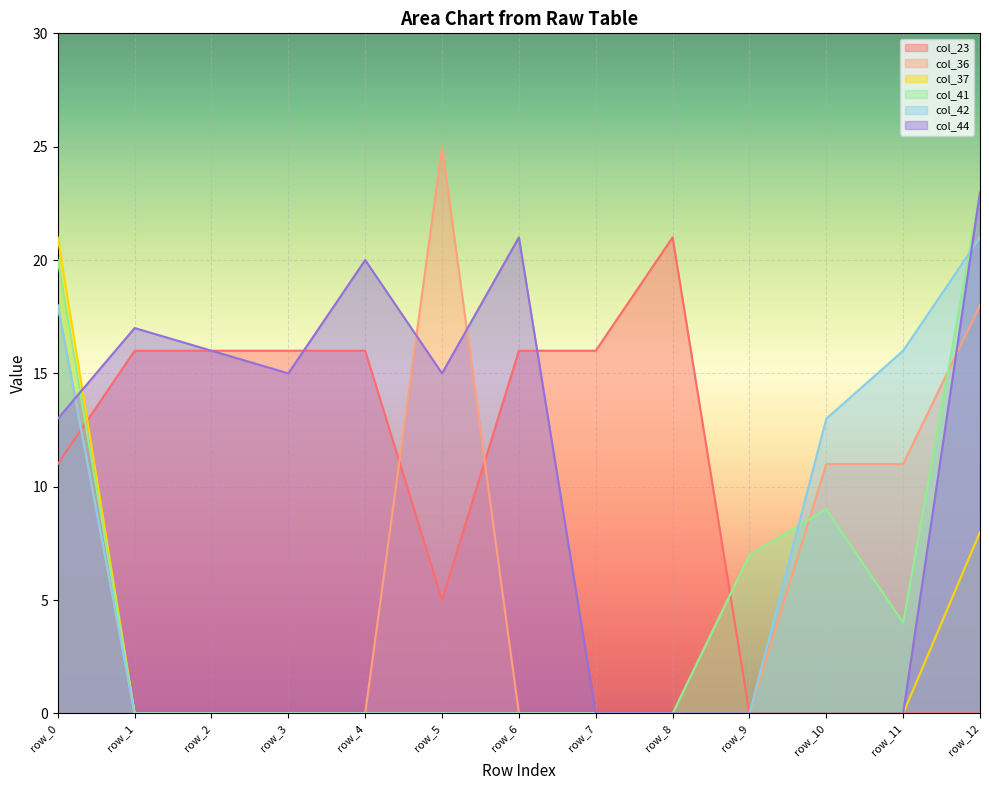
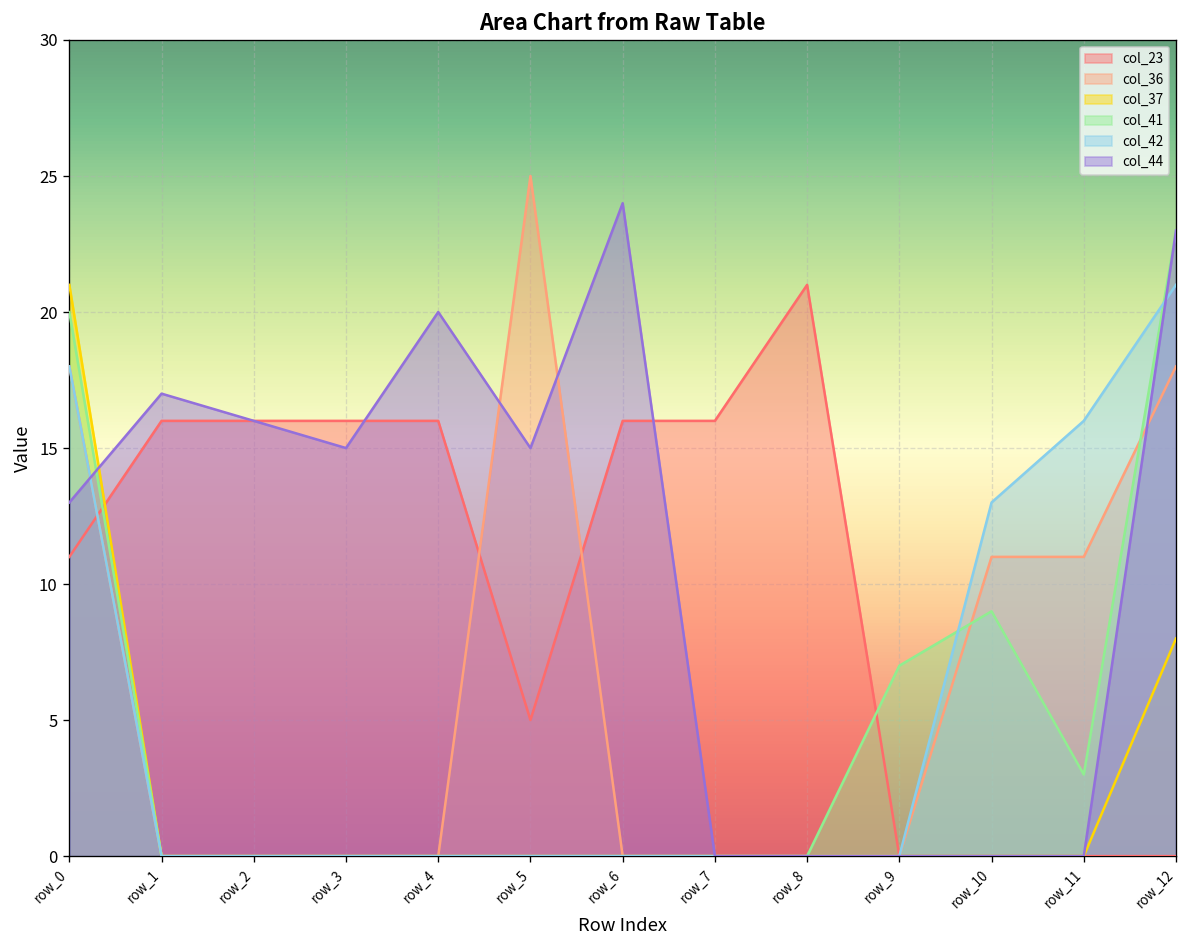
col_44, row_6: 21 -> 24
col_41, row_11: 4 -> 3
